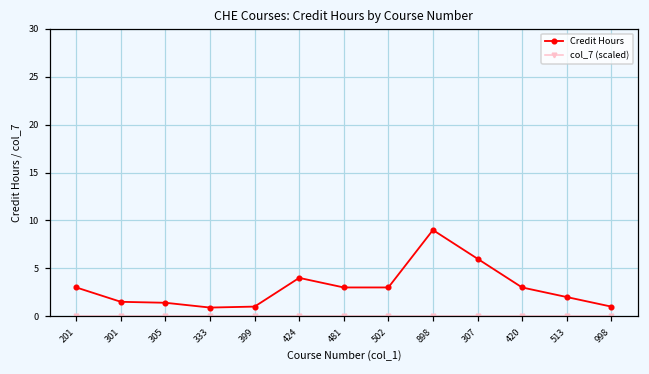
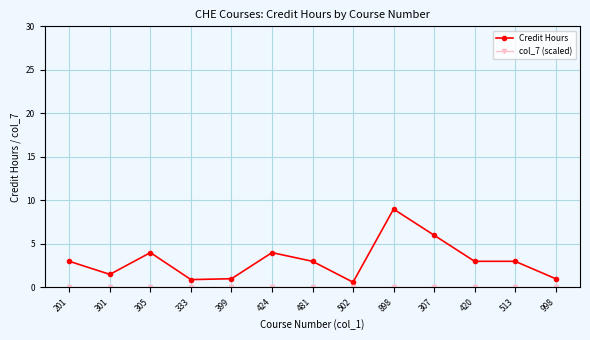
Credit Hours, 305: 1 -> 4
Credit Hours, 502: 3 -> 1
Credit Hours, 513: 2 -> 3
